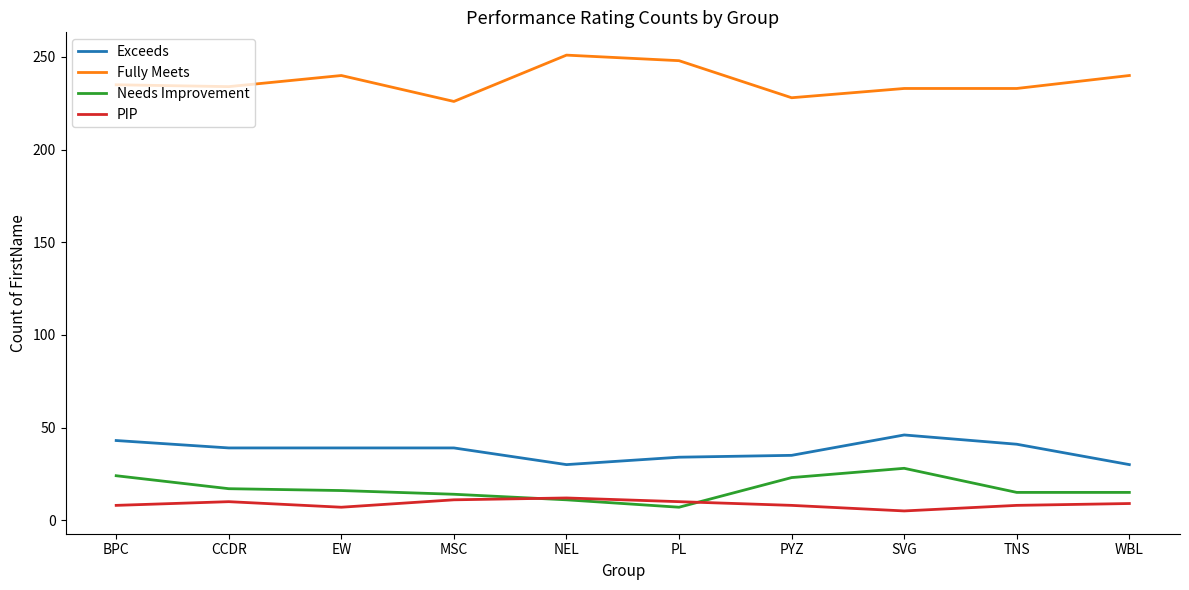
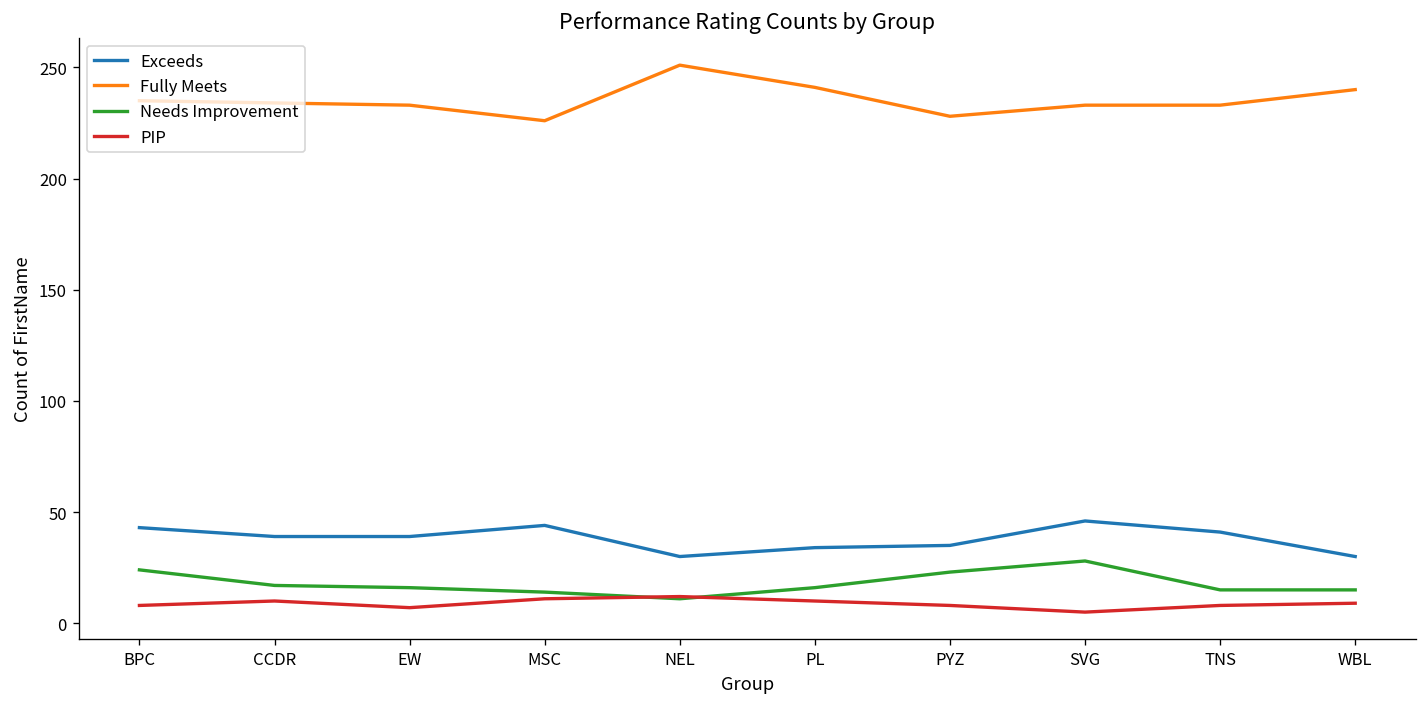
Fully Meets, EW: 240 -> 233
Exceeds, MSC: 39 -> 44
Fully Meets, PL: 248 -> 241
Needs Improvement, PL: 7 -> 16
